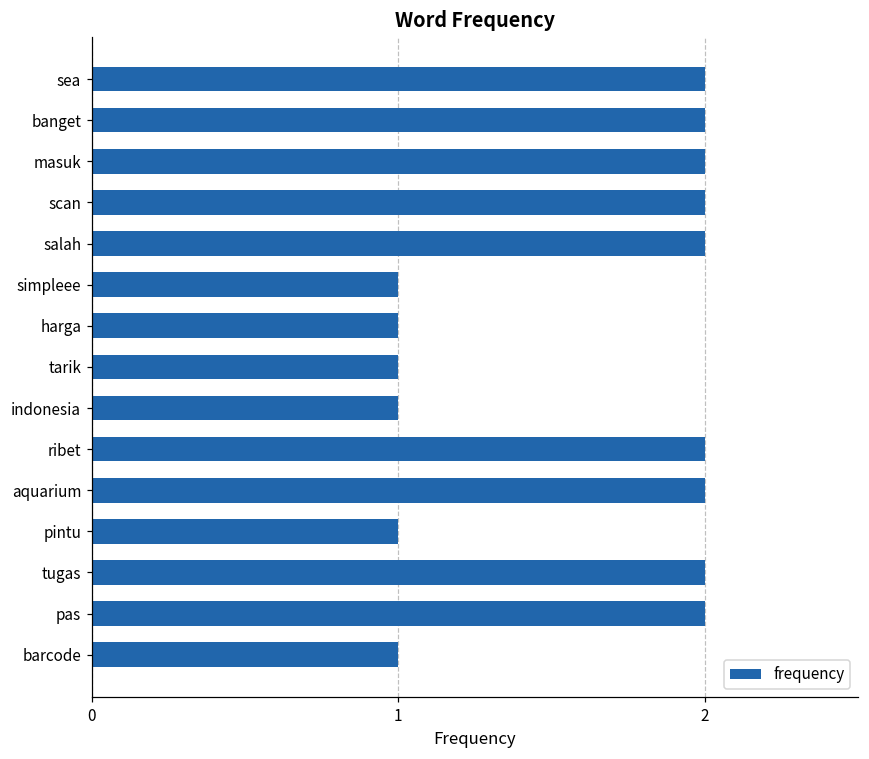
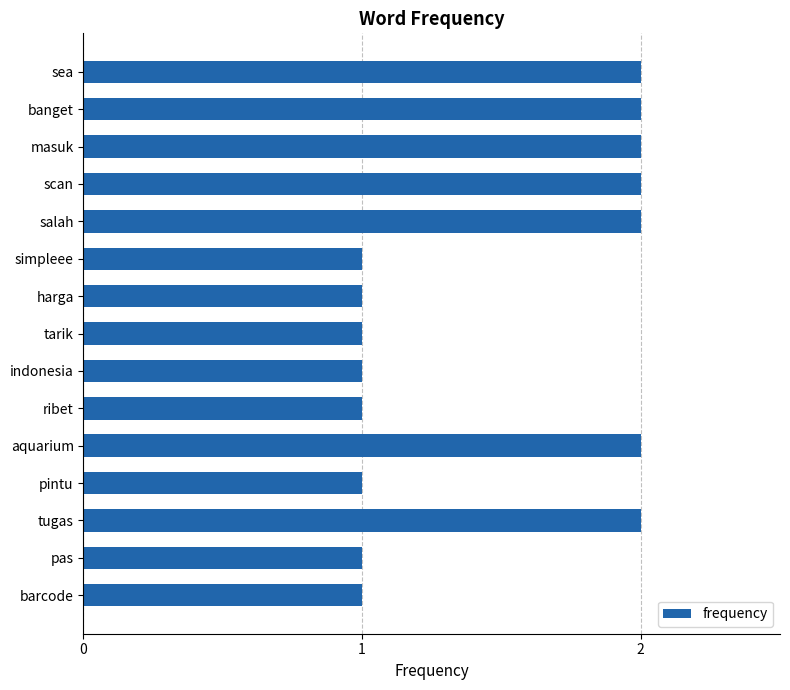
ribet: 2 -> 1
pas: 2 -> 1
